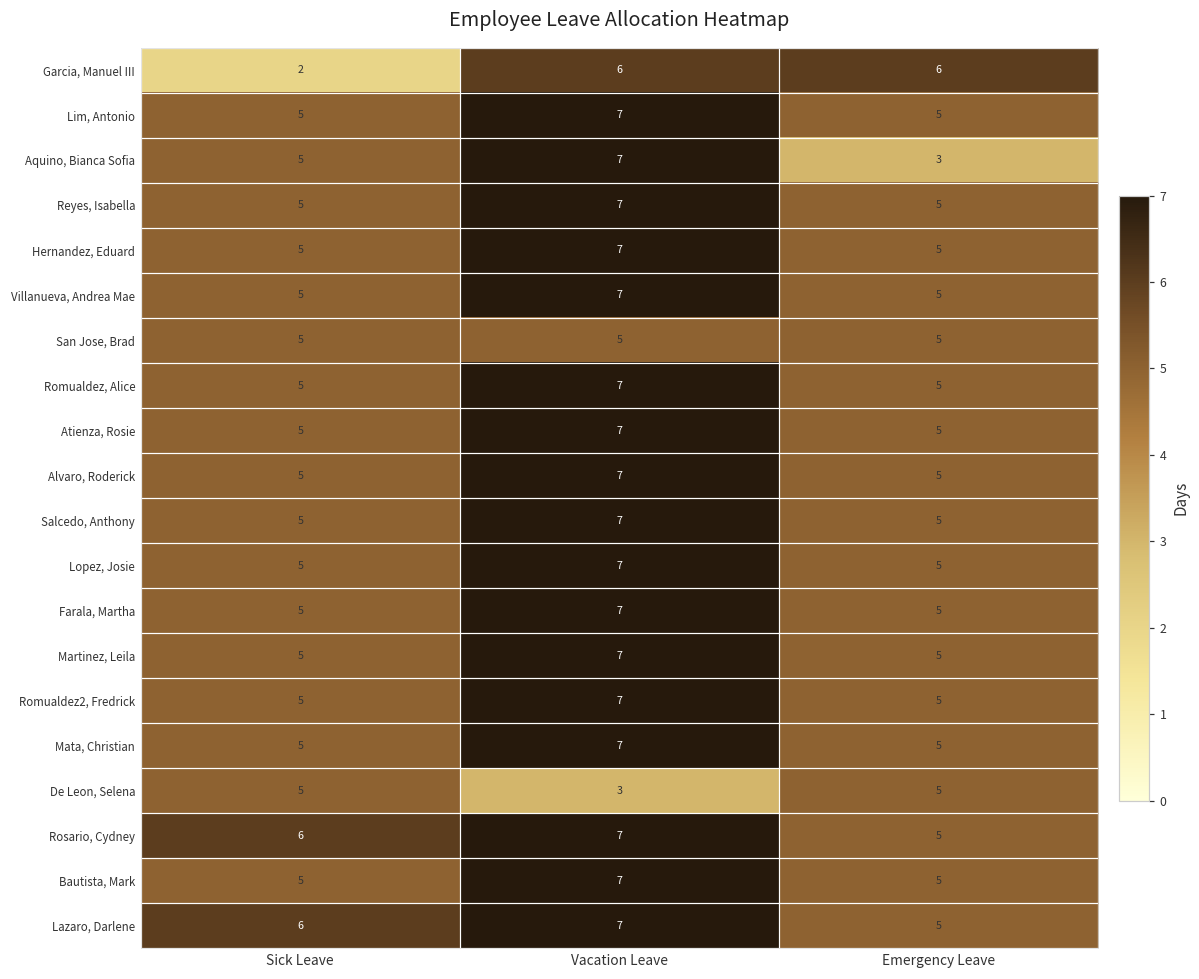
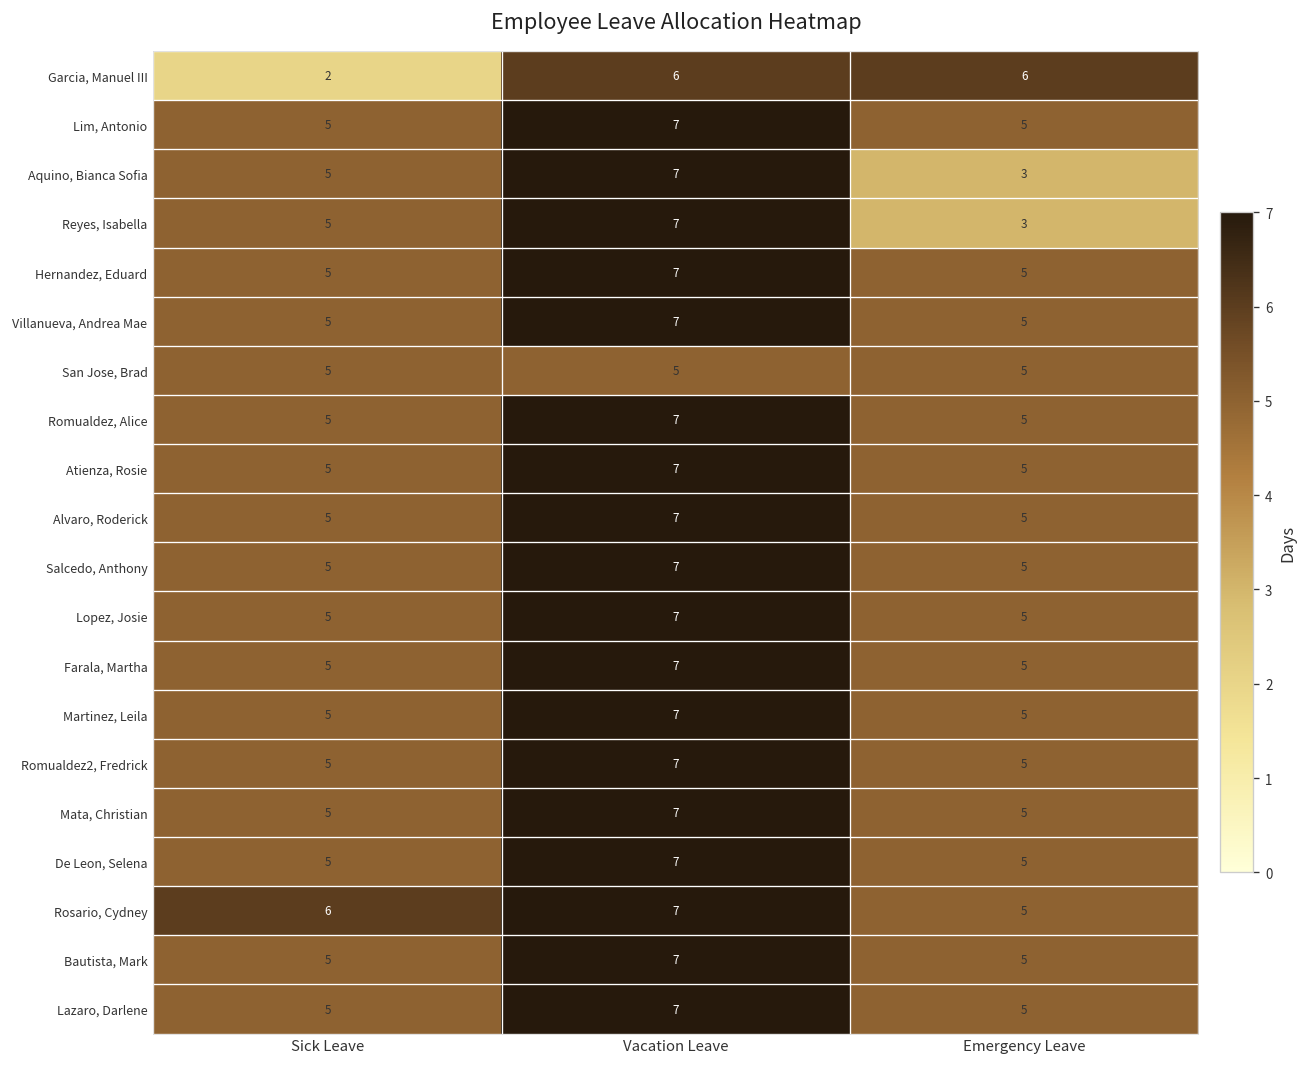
Reyes, Isabella, Emergency Leave: 5 -> 3
De Leon, Selena, Vacation Leave: 3 -> 7
Lazaro, Darlene, Sick Leave: 6 -> 5
